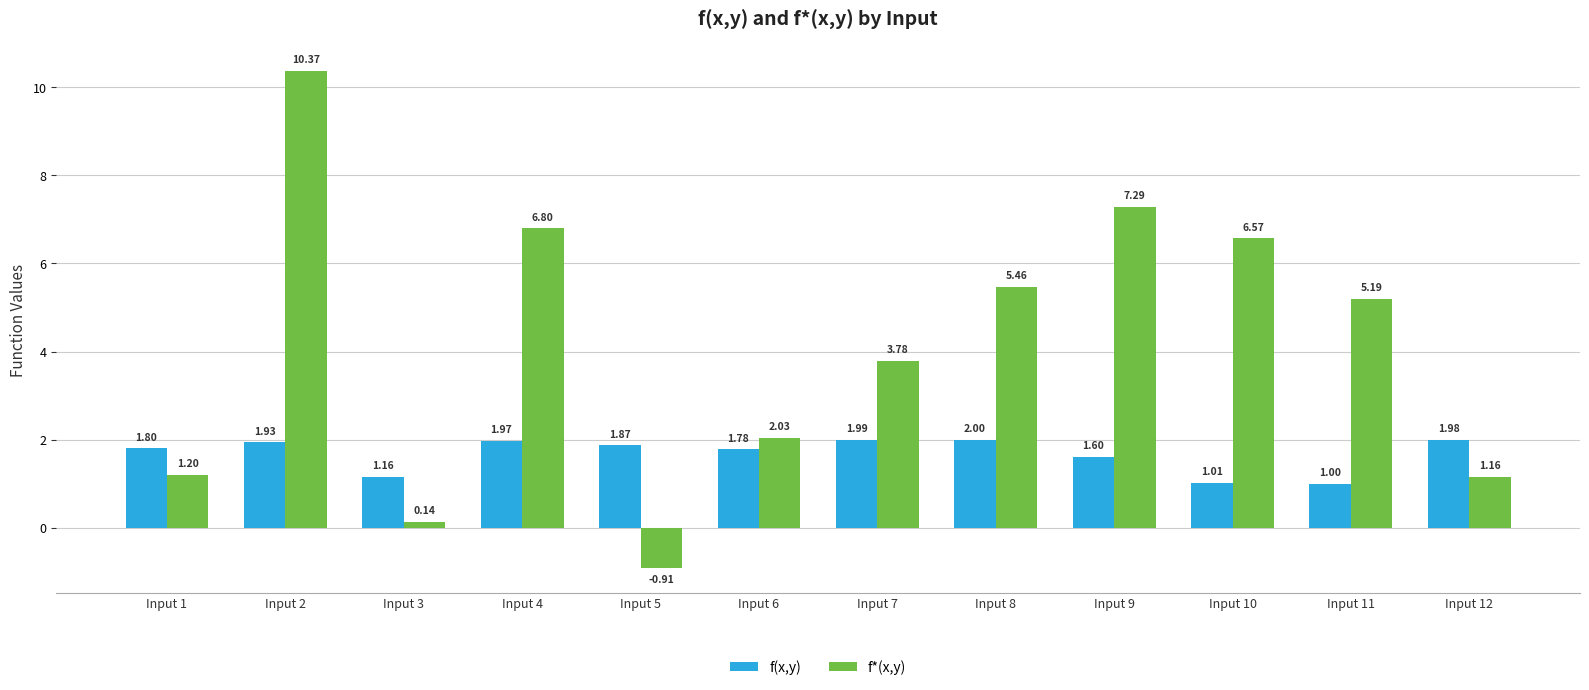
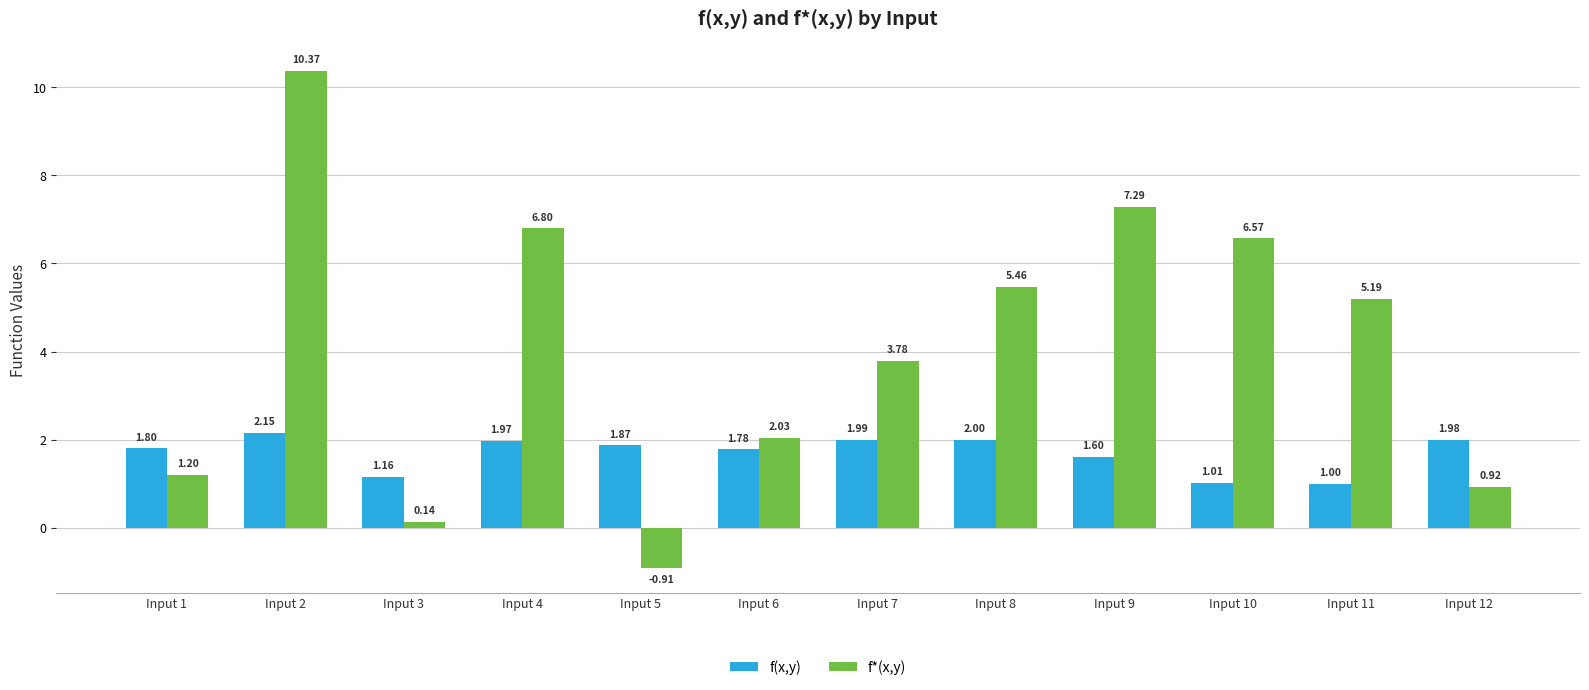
f(x,y), Input 2: 1.93 -> 2.15
f*(x,y), Input 12: 1.16 -> 0.92
